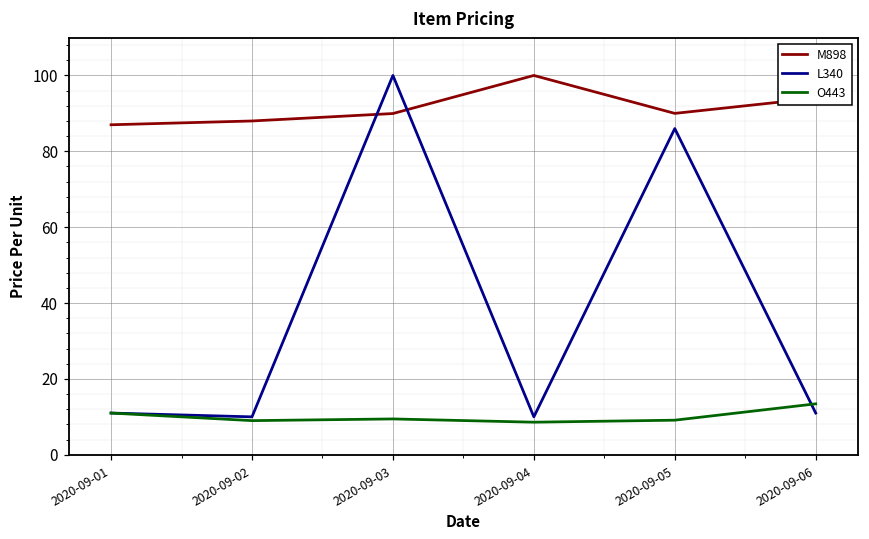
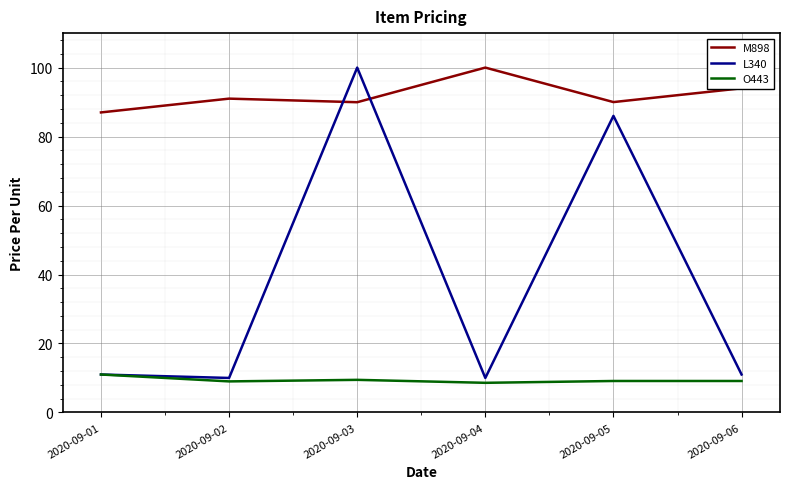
M898, 2020-09-02: 88 -> 91
O443, 2020-09-06: 13 -> 9
